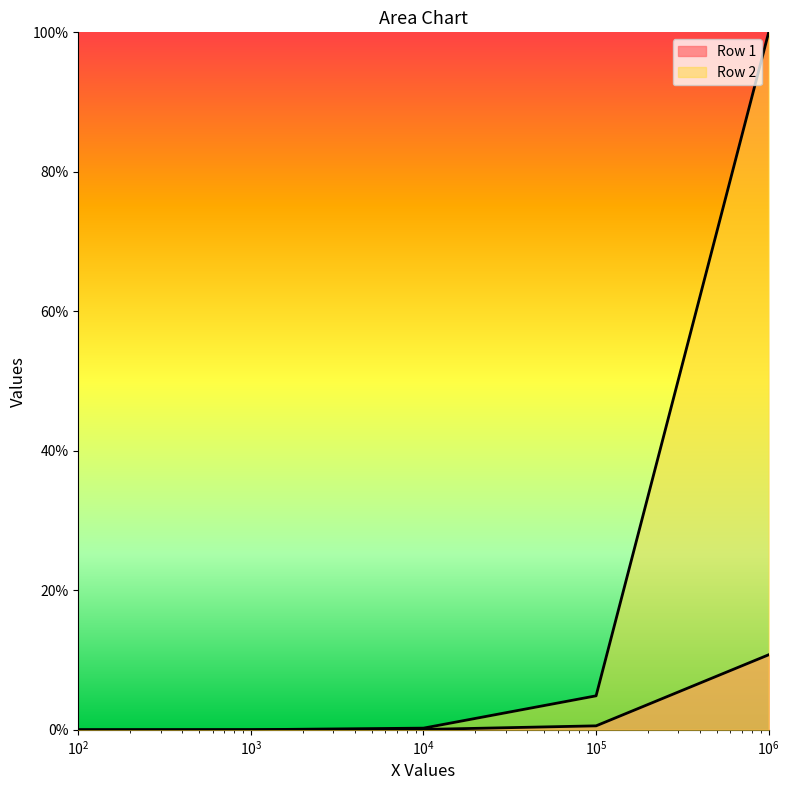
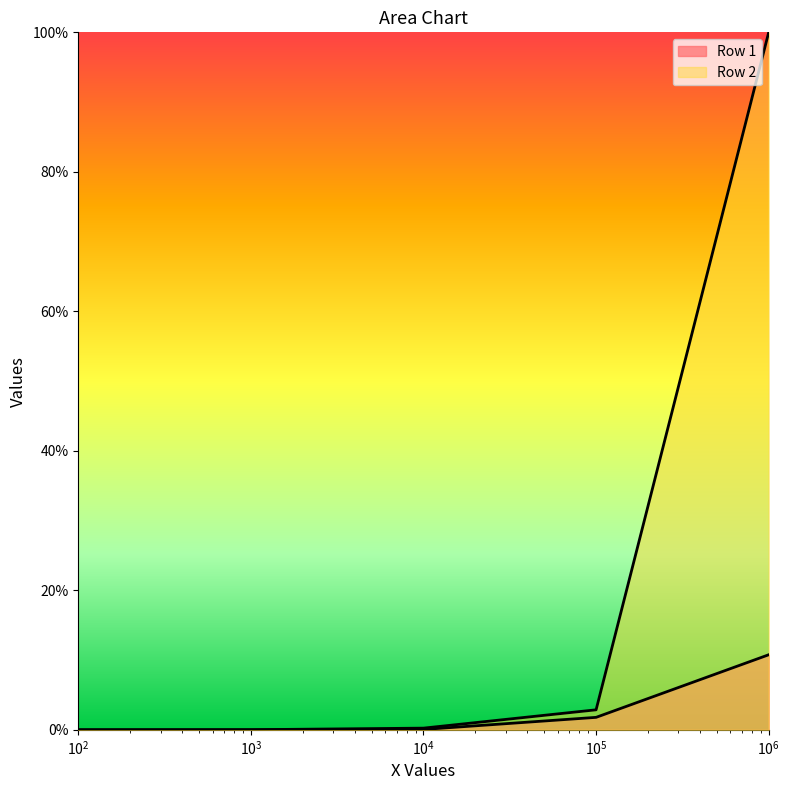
Row 1, 10^5: 1% -> 2%
Row 2, 10^5: 5% -> 3%
